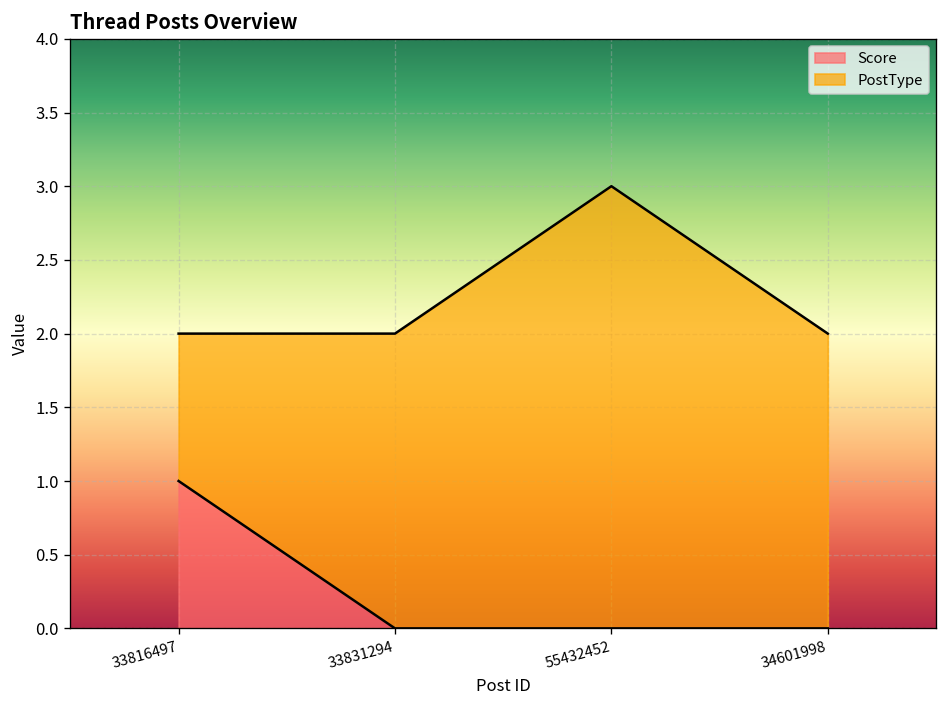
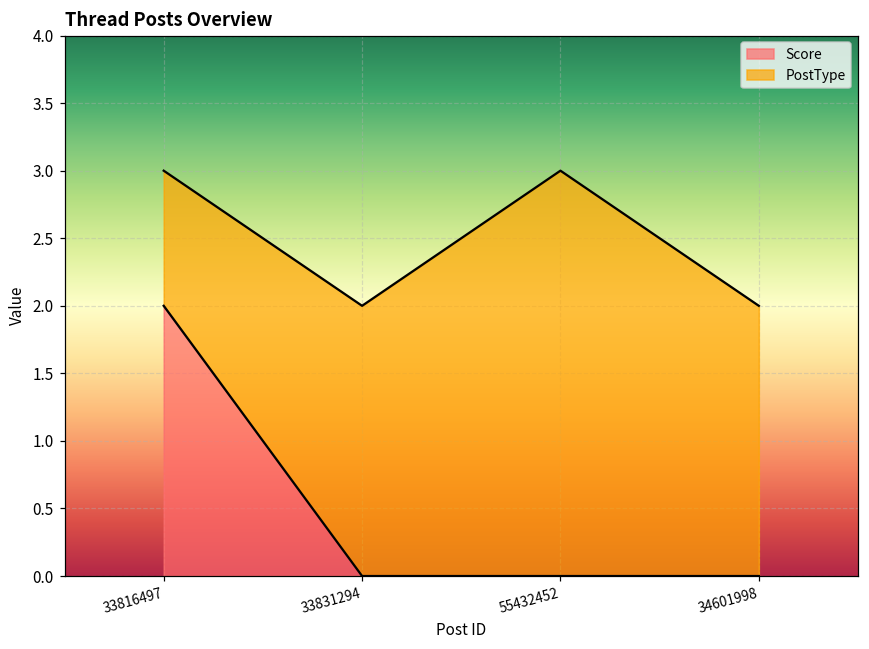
Score, 33816497: 1 -> 2
